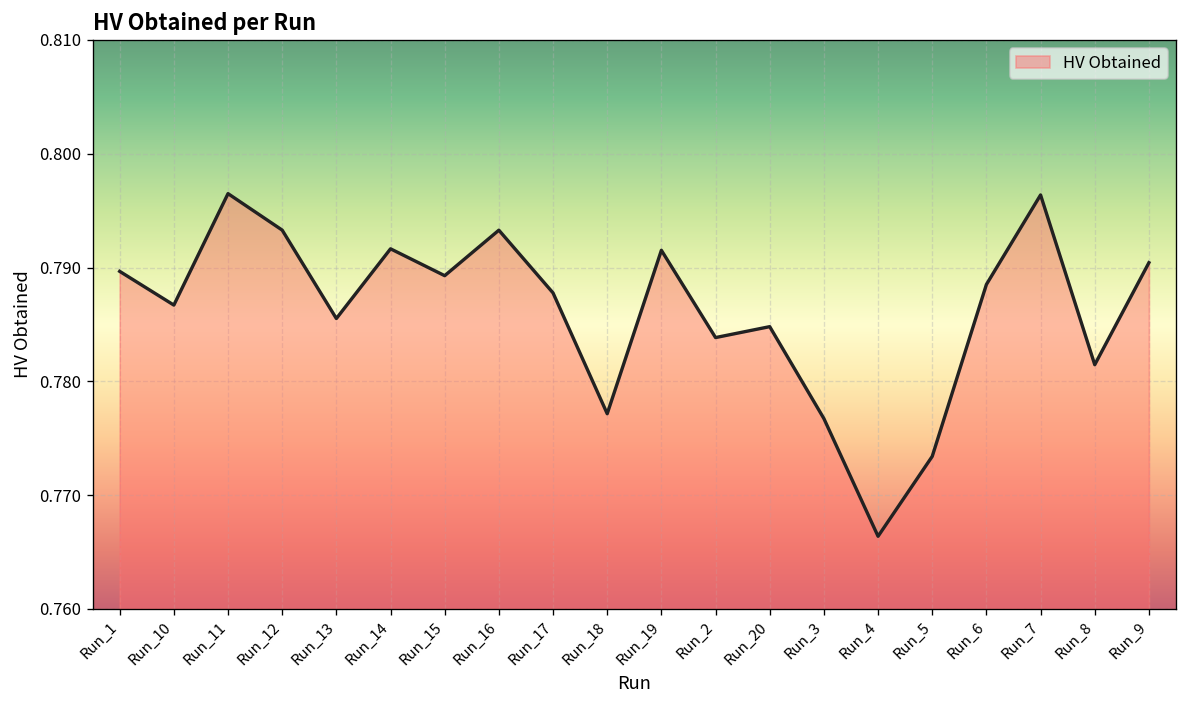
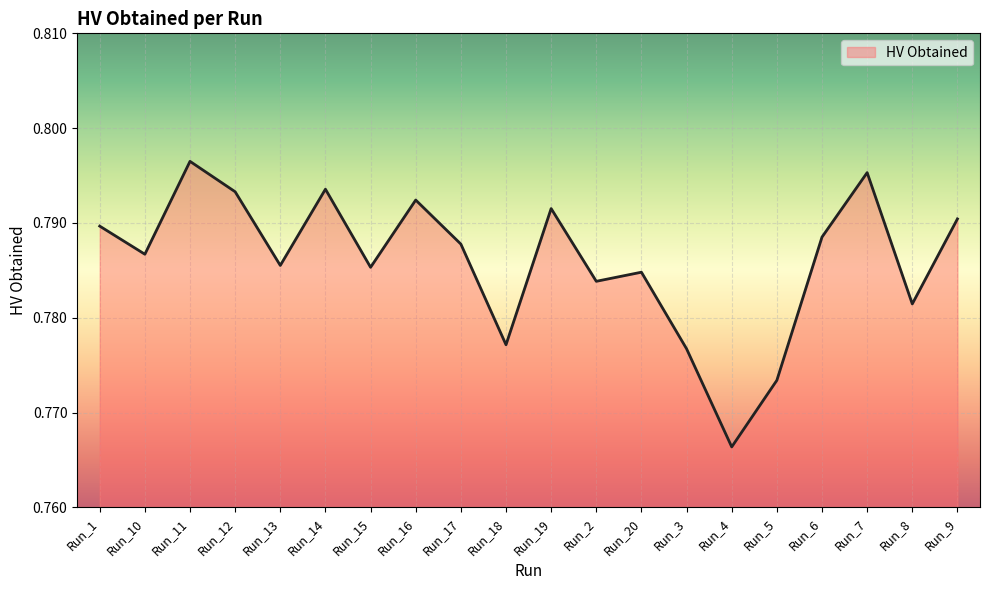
Run_14: 0.792 -> 0.794
Run_15: 0.789 -> 0.785
Run_16: 0.793 -> 0.792
Run_7: 0.796 -> 0.795
